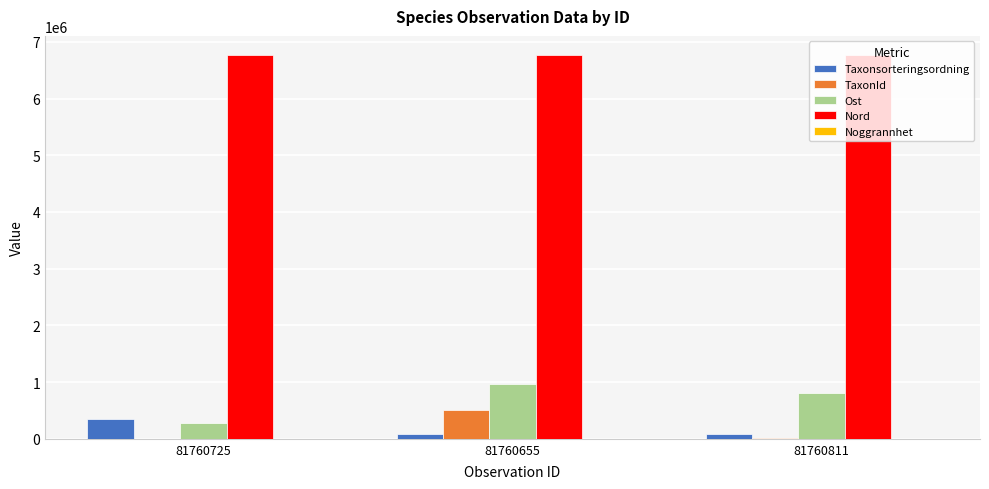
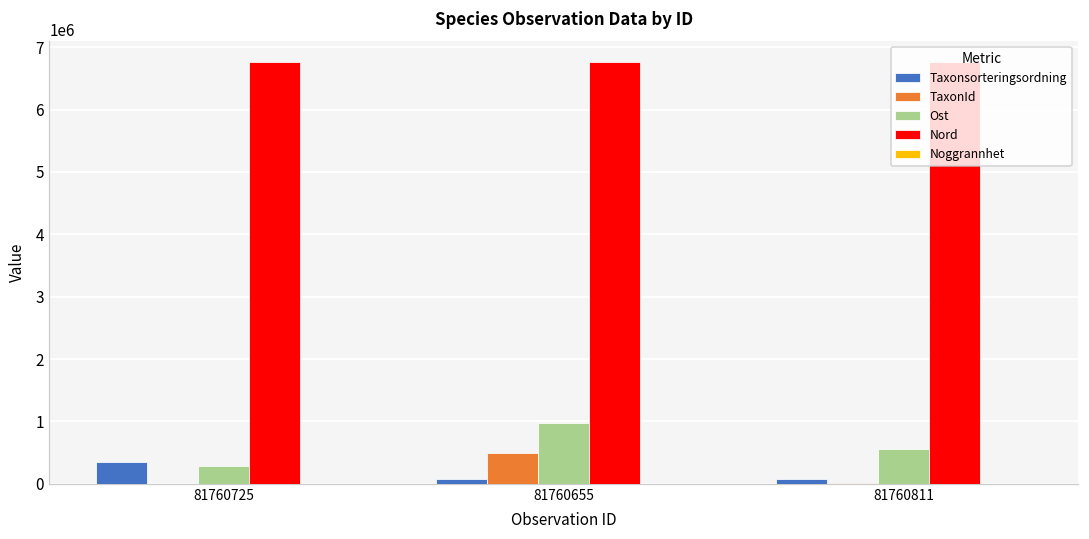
Ost, 81760811: 800000 -> 600000
